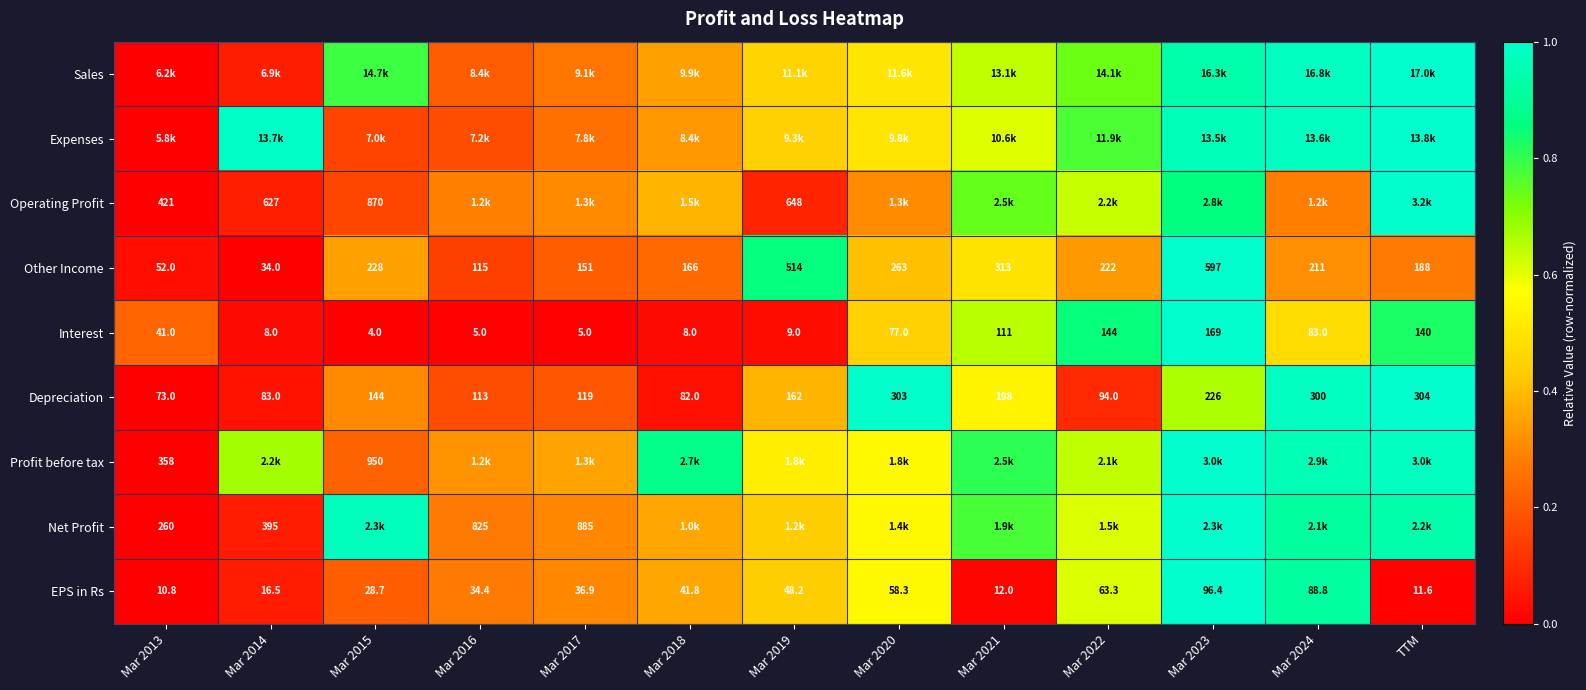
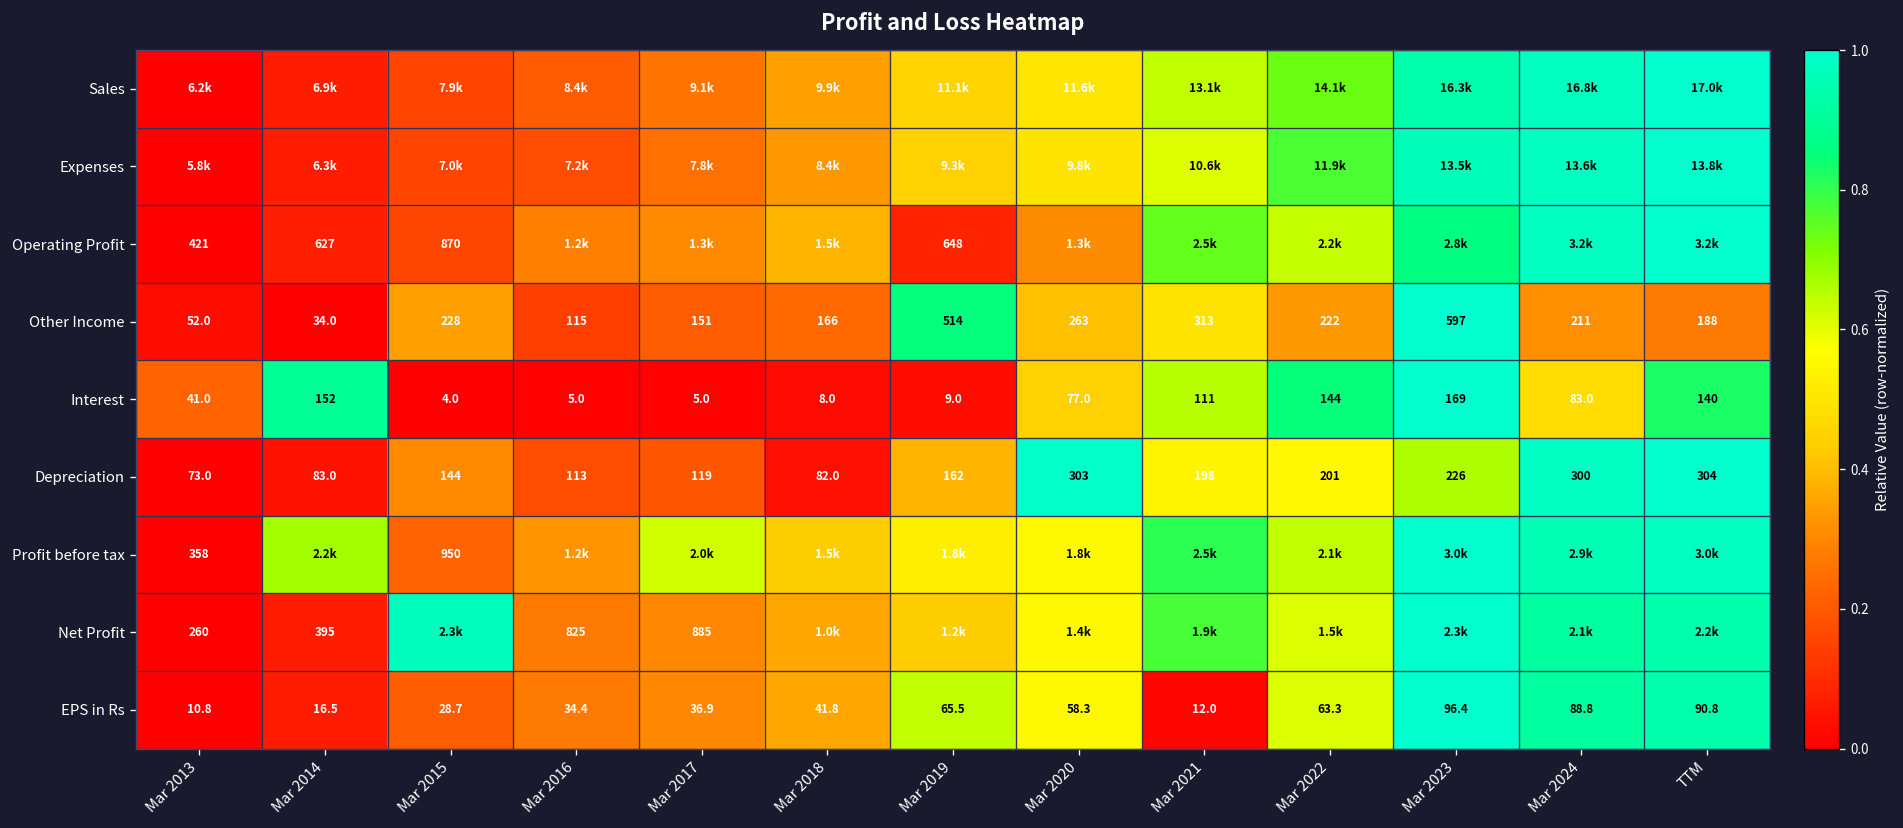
Sales, Mar 2015: 14.7k -> 7.9k
Expenses, Mar 2014: 13.7k -> 6.3k
Operating Profit, Mar 2024: 1.2k -> 3.2k
Interest, Mar 2014: 8.0 -> 152
Depreciation, Mar 2022: 94.0 -> 201
Profit before tax, Mar 2017: 1.3k -> 2.0k
Profit before tax, Mar 2018: 2.7k -> 1.5k
EPS in Rs, Mar 2019: 48.2 -> 65.5
EPS in Rs, TTM: 11.6 -> 90.8
